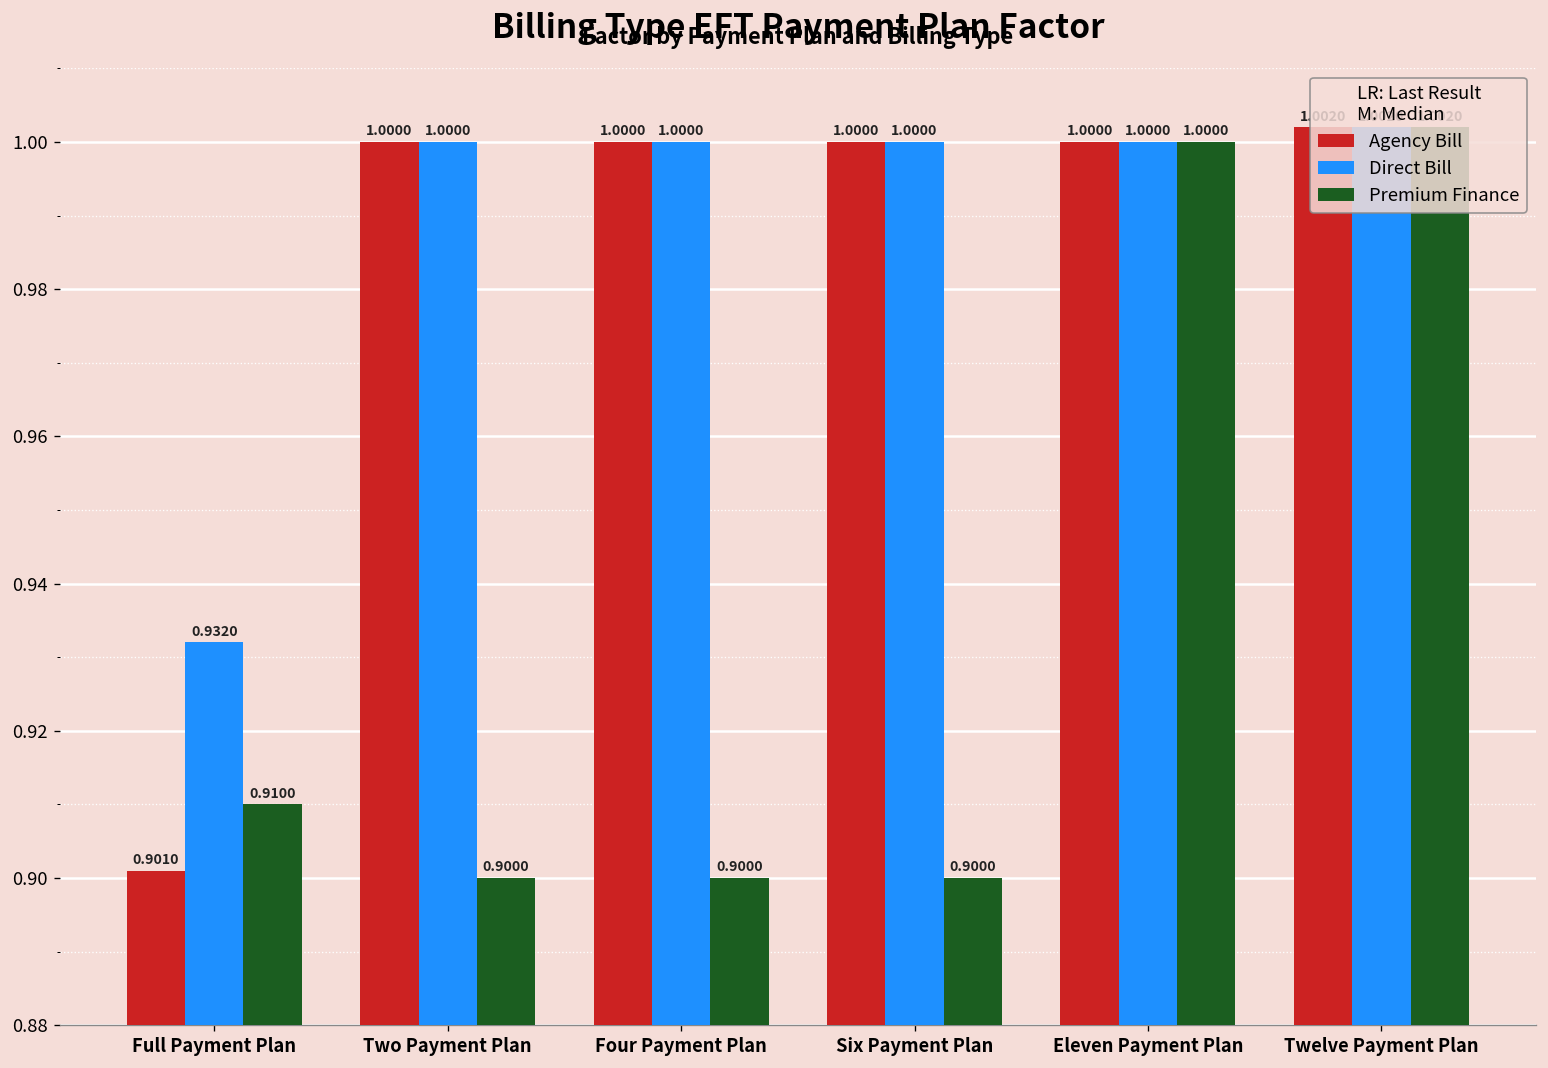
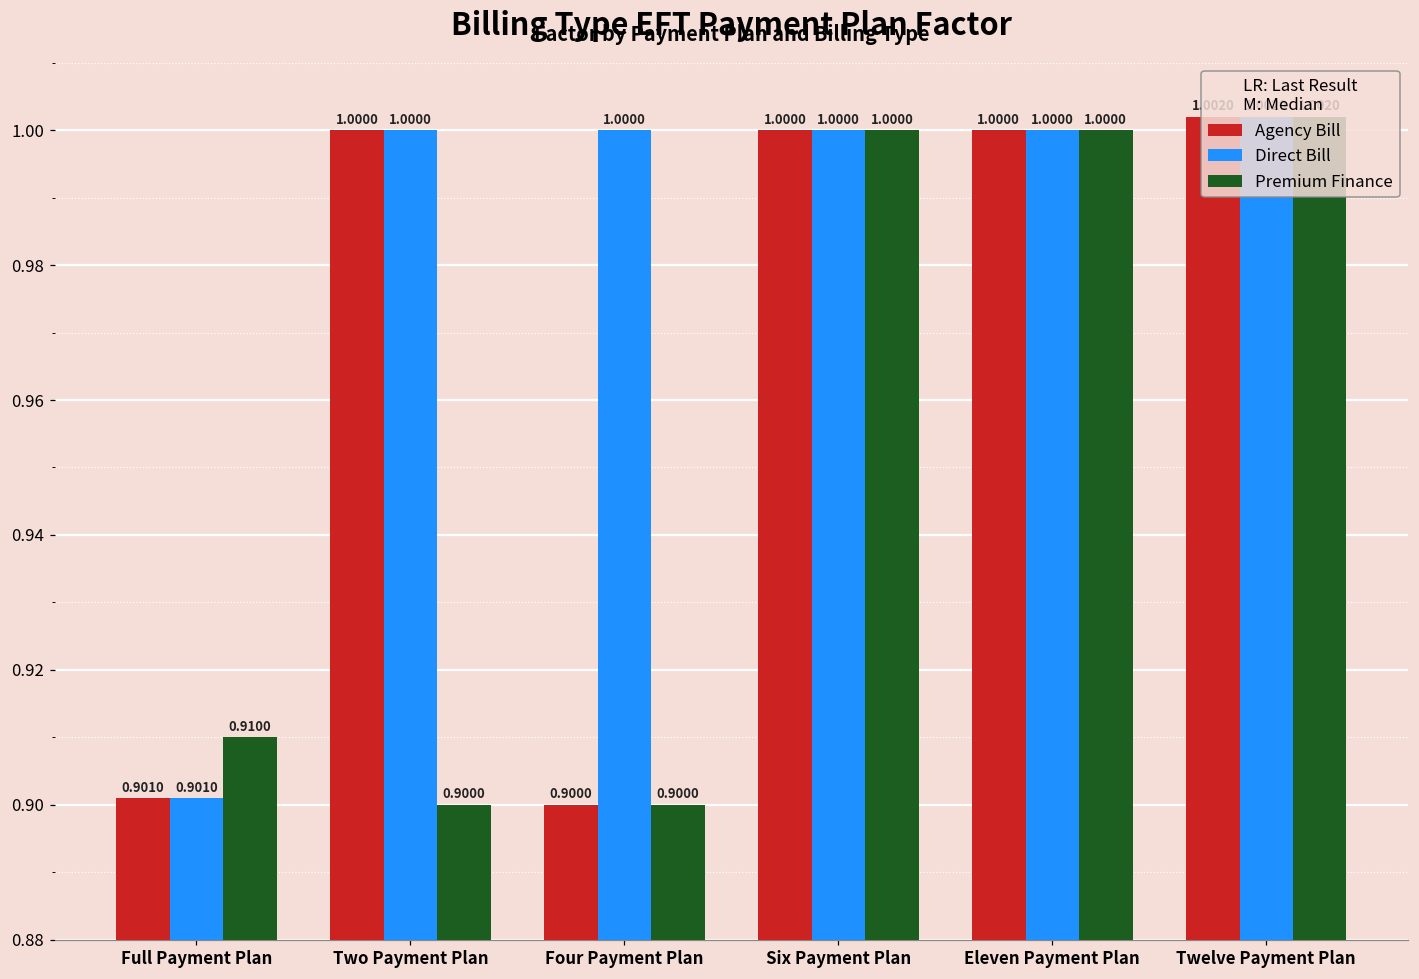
Direct Bill, Full Payment Plan: 0.9320 -> 0.9010
Agency Bill, Four Payment Plan: 1.0000 -> 0.9000
Premium Finance, Six Payment Plan: 0.9000 -> 1.0000
